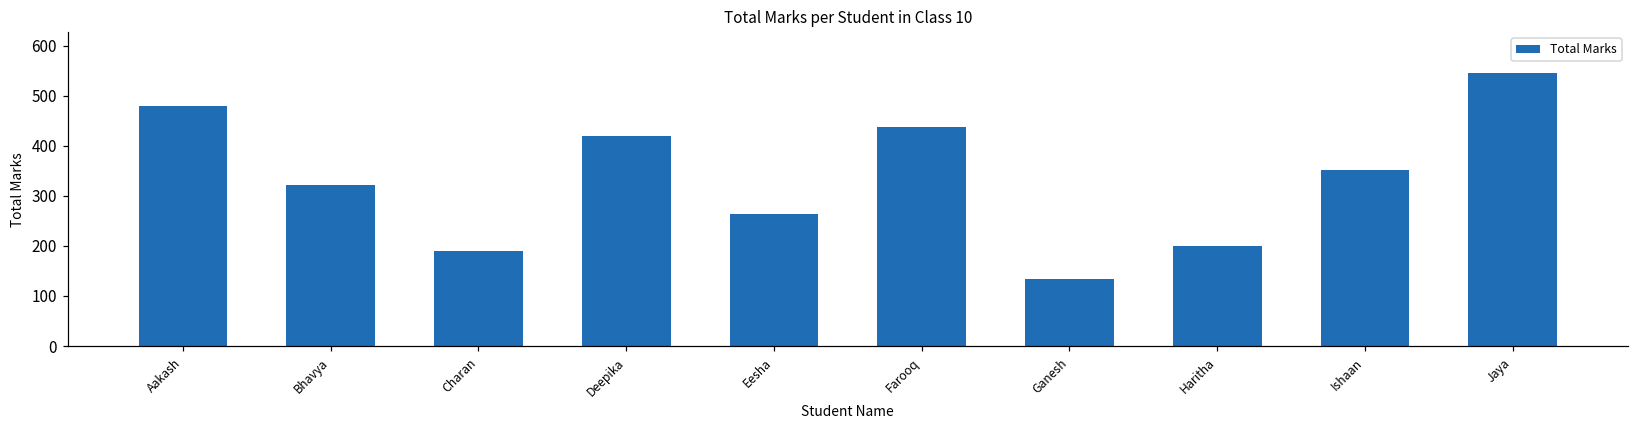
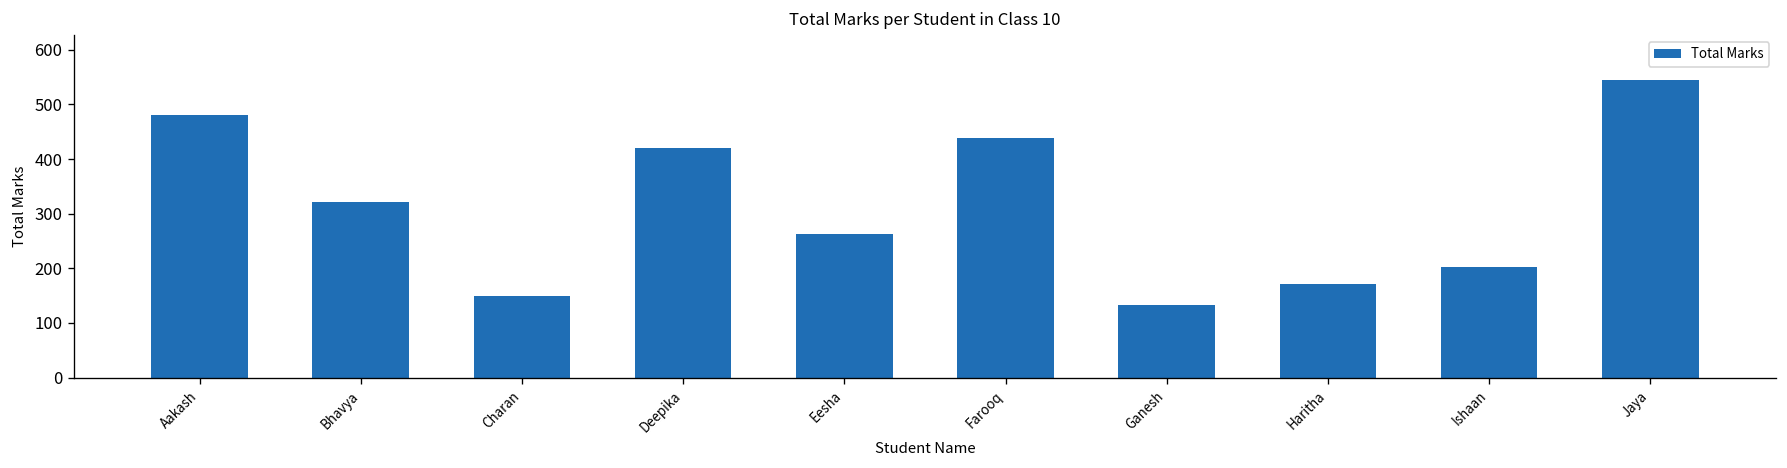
Charan: 190 -> 150
Haritha: 200 -> 170
Ishaan: 350 -> 200
